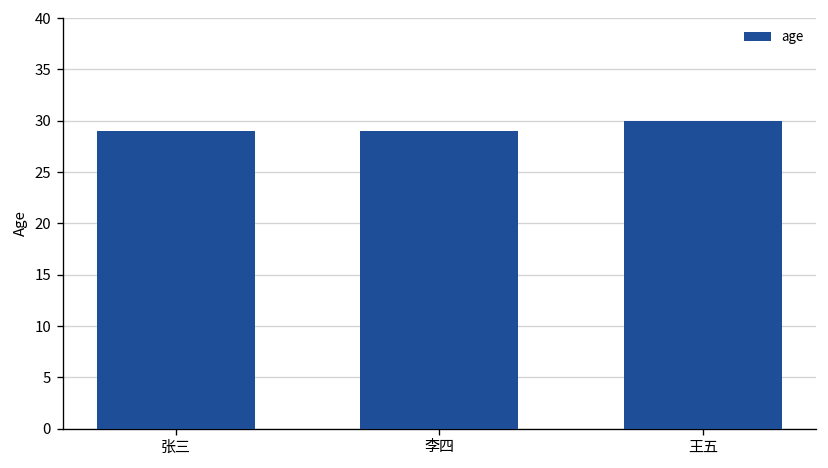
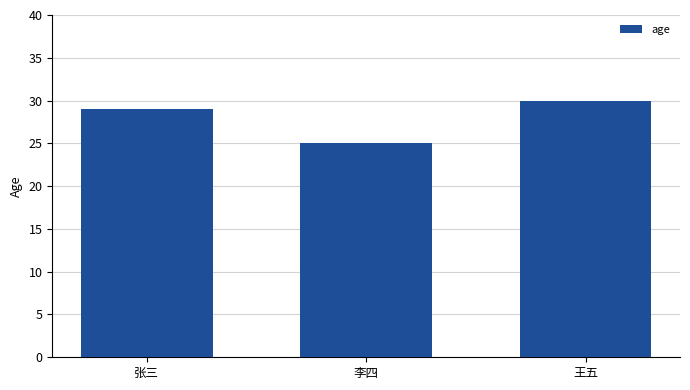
李四: 29 -> 25
